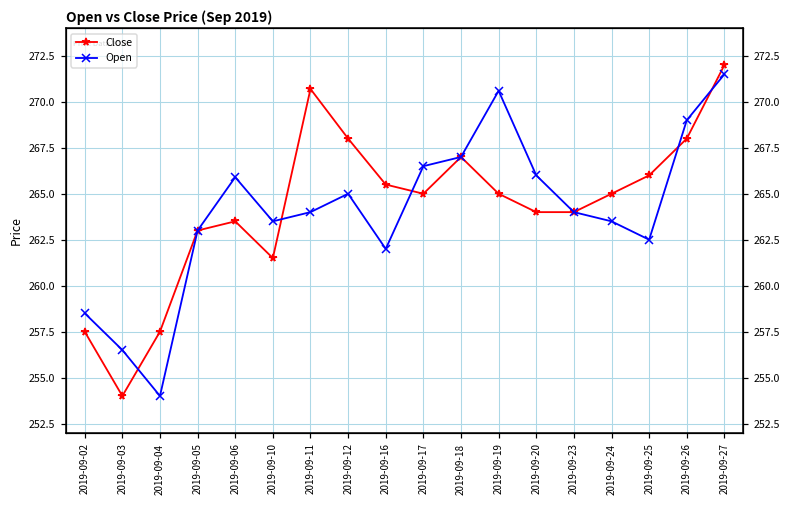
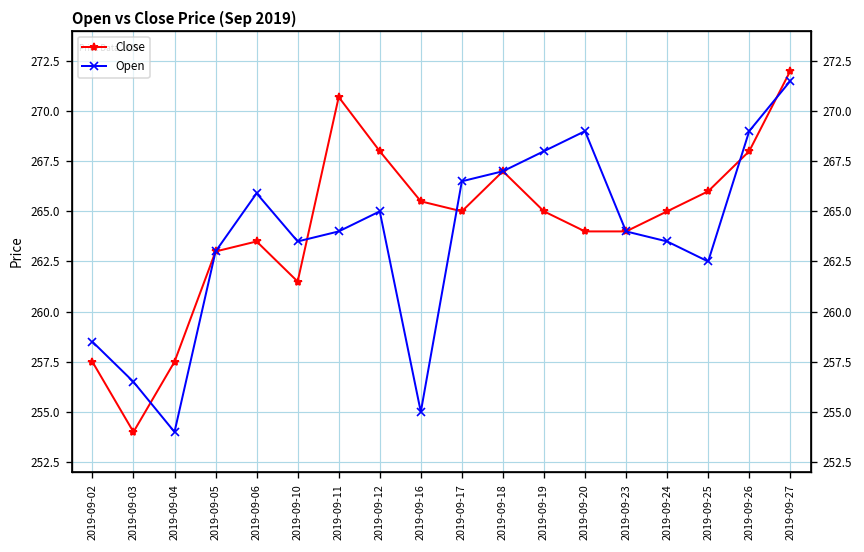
Open, 2019-09-16: 262 -> 255
Open, 2019-09-19: 270.6 -> 268.0
Open, 2019-09-20: 266 -> 269
